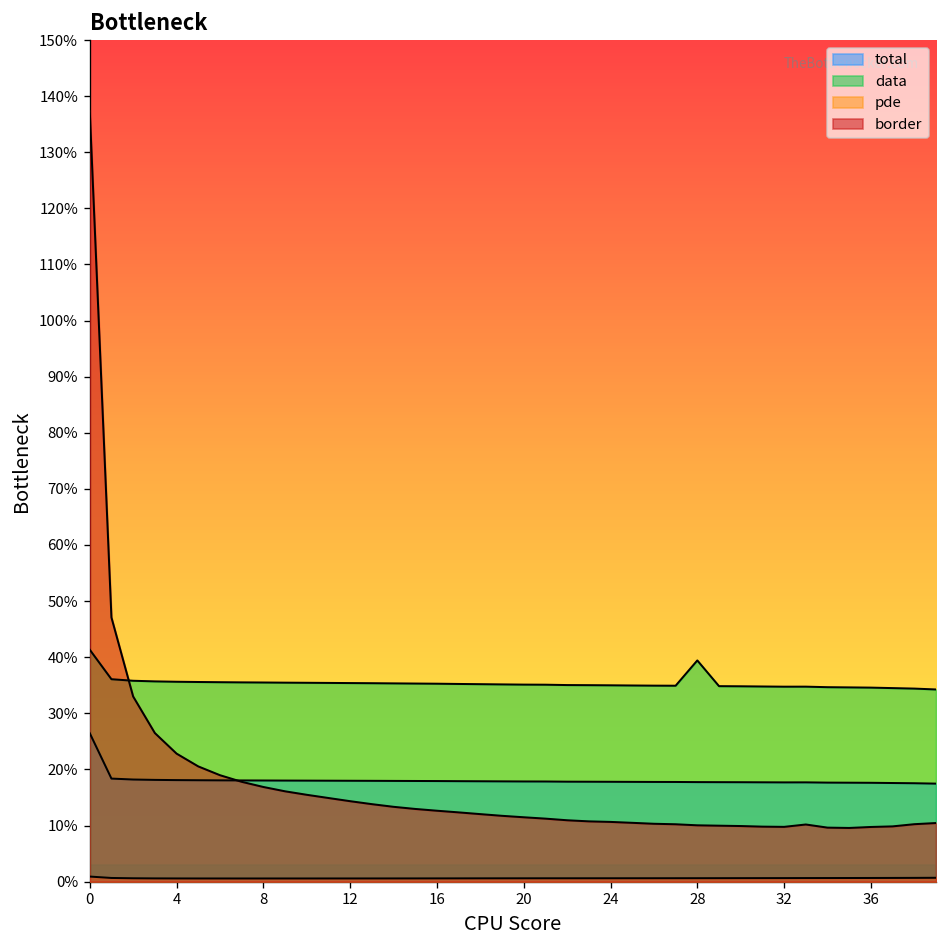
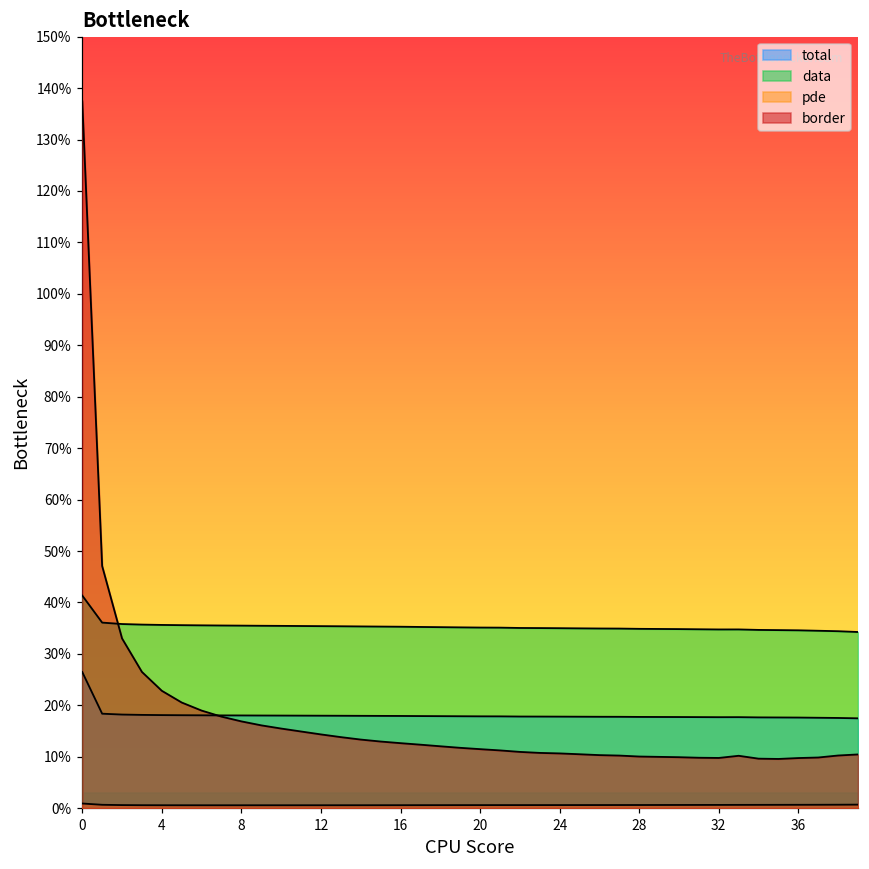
data, 28: 39% -> 35%
